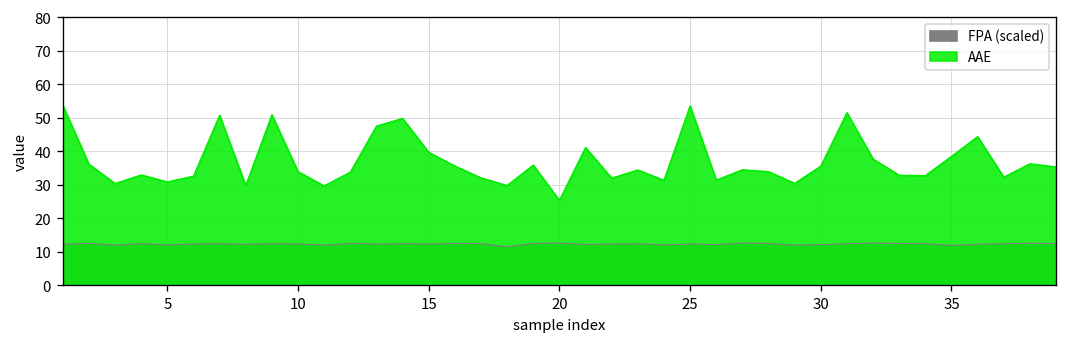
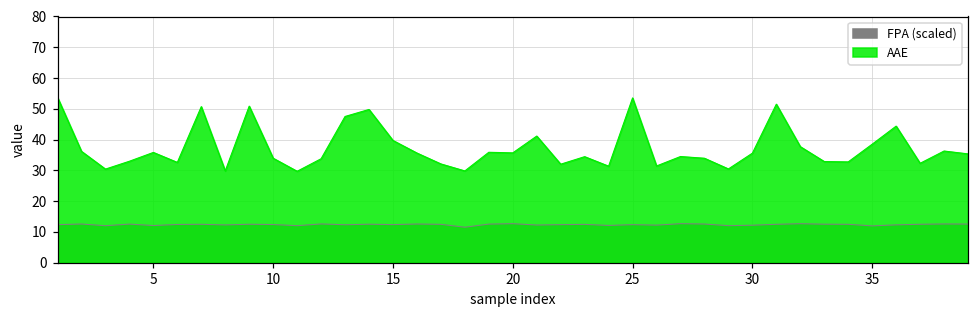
AAE, 5: 31 -> 36
AAE, 20: 25 -> 36
